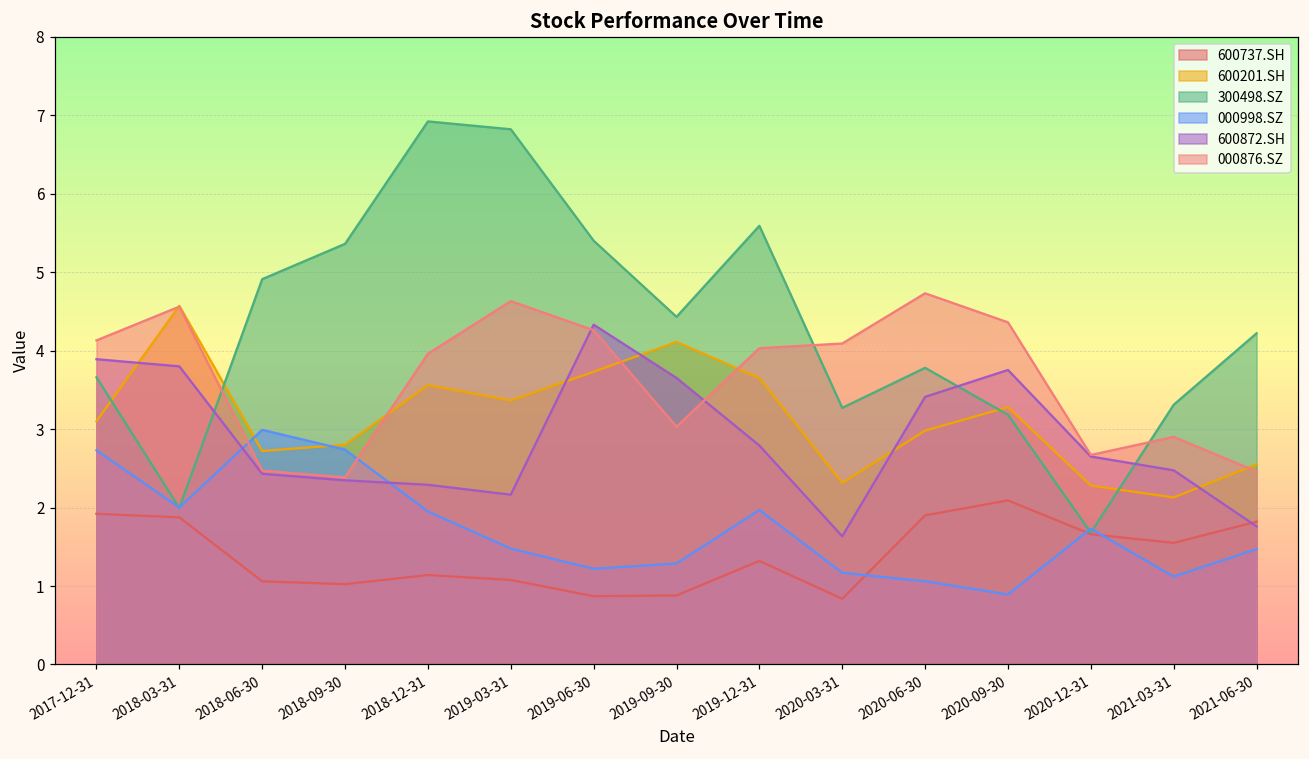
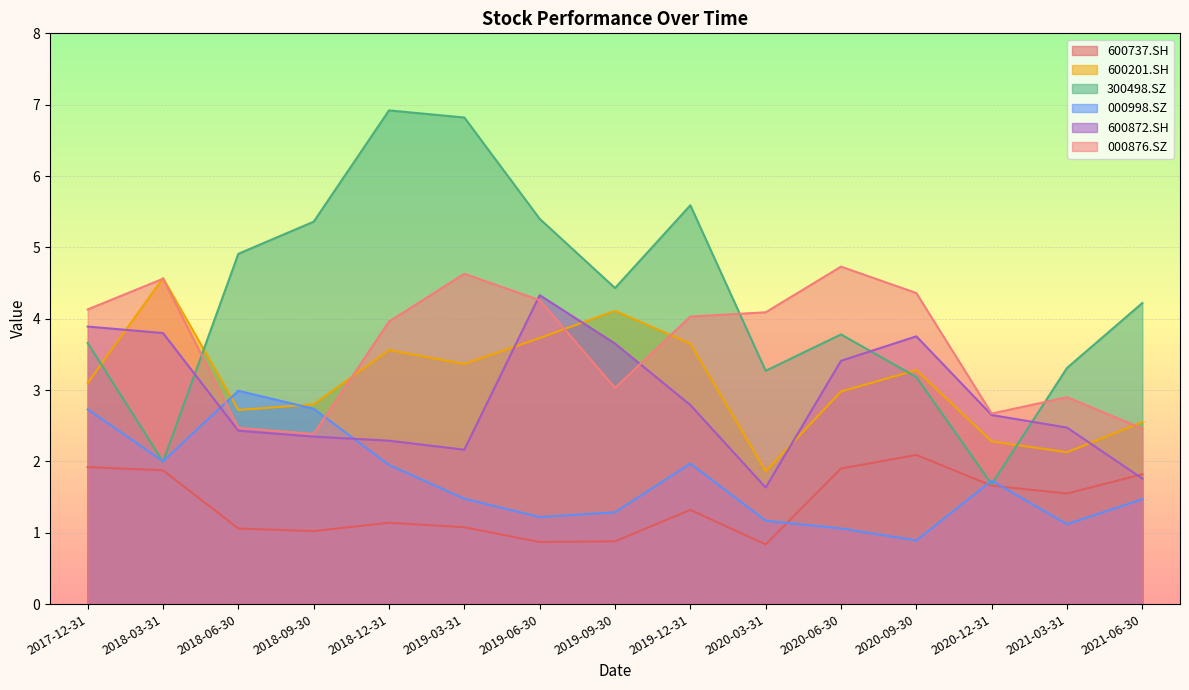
600201.SH, 2020-03-31: 2.3 -> 1.9
